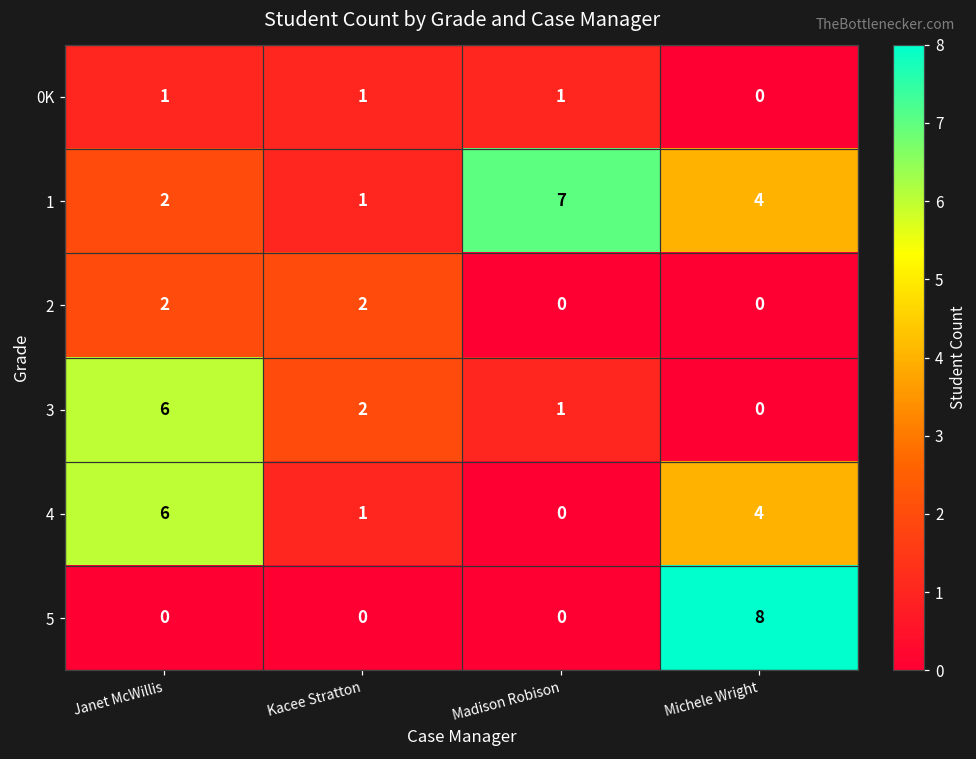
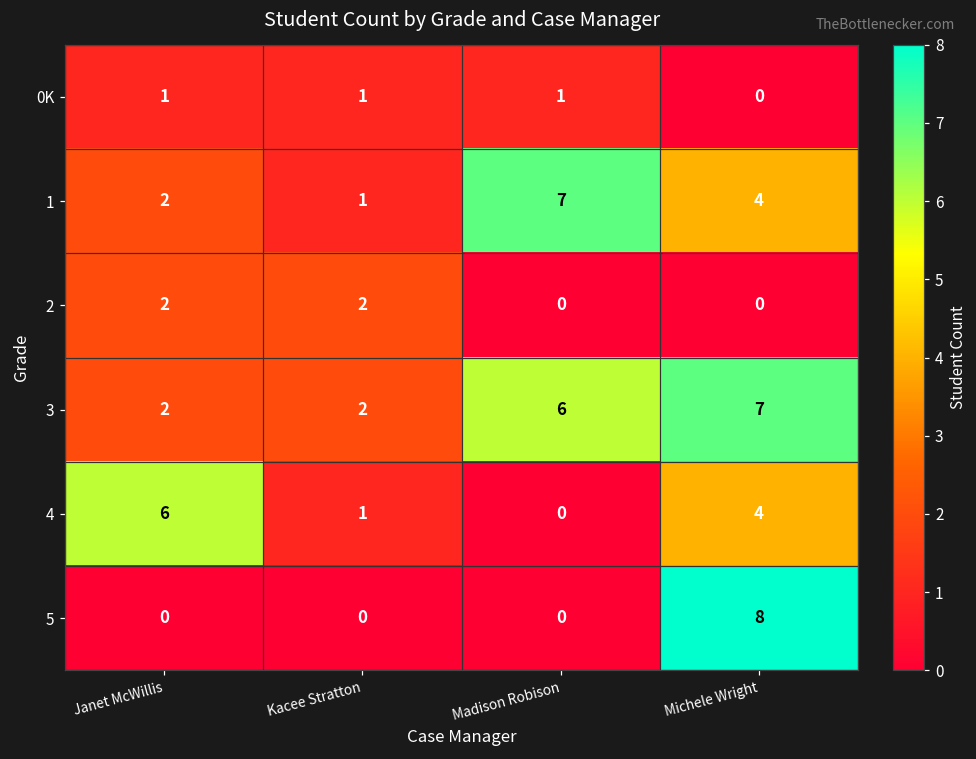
3, Janet McWillis: 6 -> 2
3, Madison Robison: 1 -> 6
3, Michele Wright: 0 -> 7
